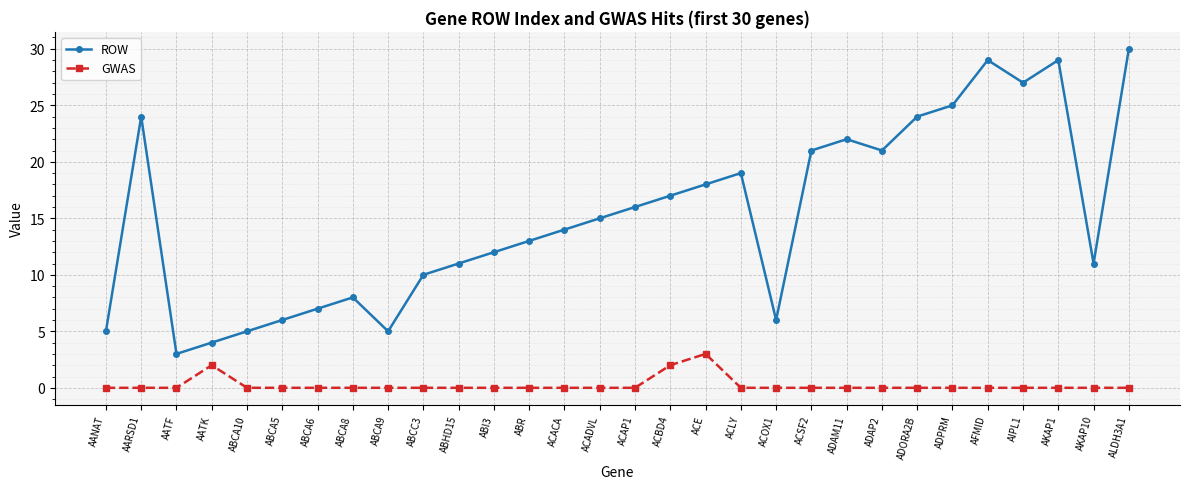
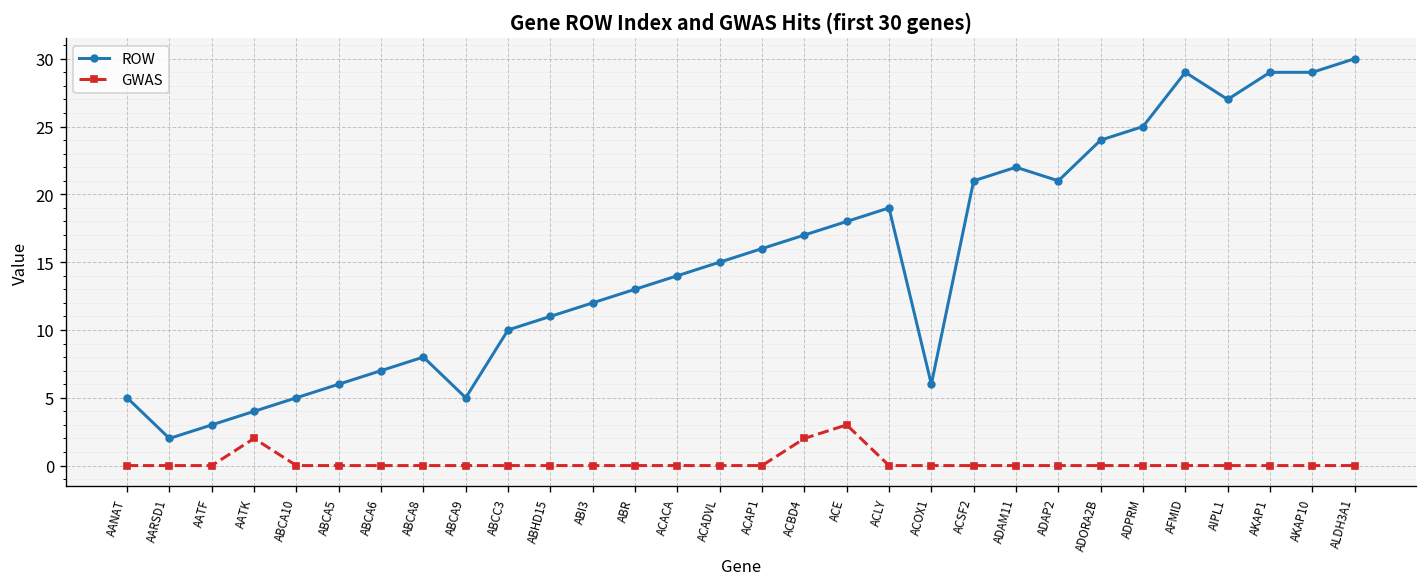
ROW, AARSD1: 24 -> 2
ROW, AKAP10: 11 -> 29
